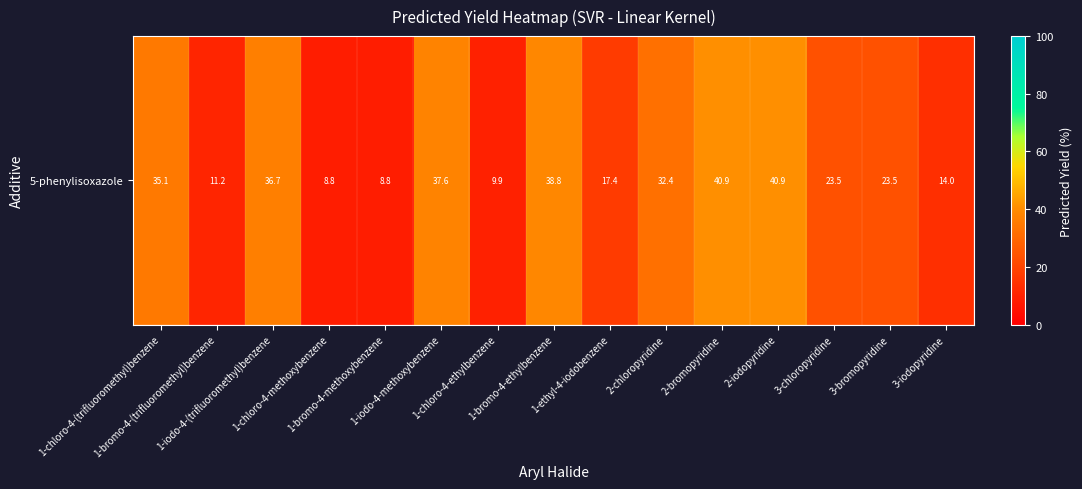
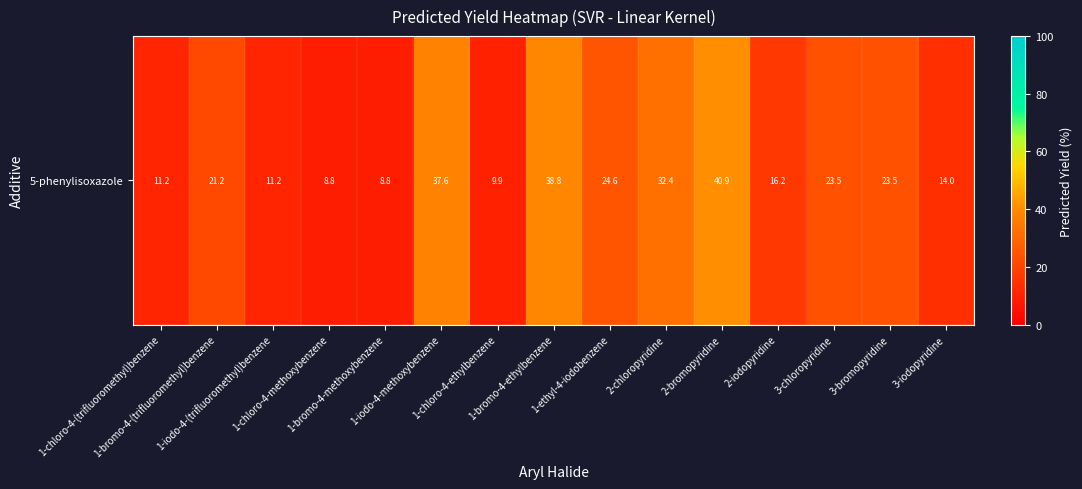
5-phenylisoxazole, 1-chloro-4-(trifluoromethyl)benzene: 35.1 -> 11.2
5-phenylisoxazole, 1-bromo-4-(trifluoromethyl)benzene: 11.2 -> 21.2
5-phenylisoxazole, 1-iodo-4-(trifluoromethyl)benzene: 36.7 -> 11.2
5-phenylisoxazole, 1-ethyl-4-iodobenzene: 17.4 -> 24.6
5-phenylisoxazole, 2-iodopyridine: 40.9 -> 16.2
